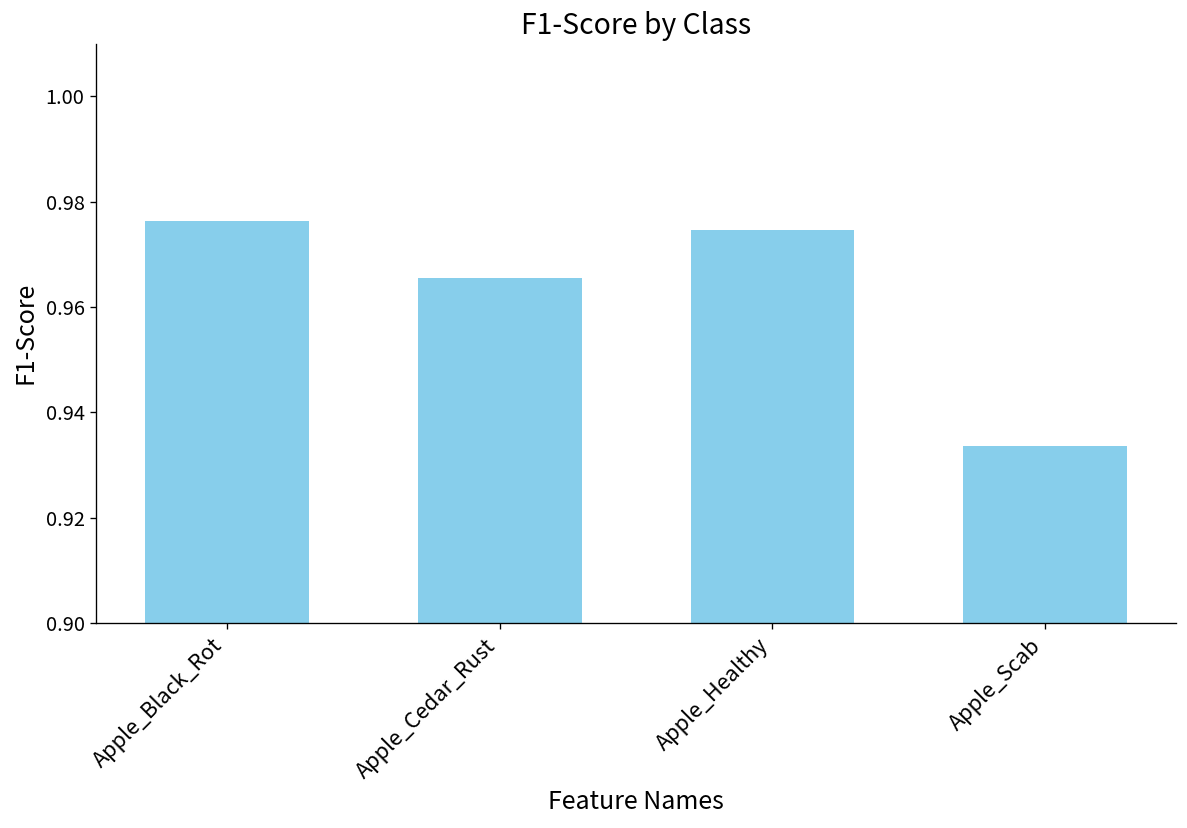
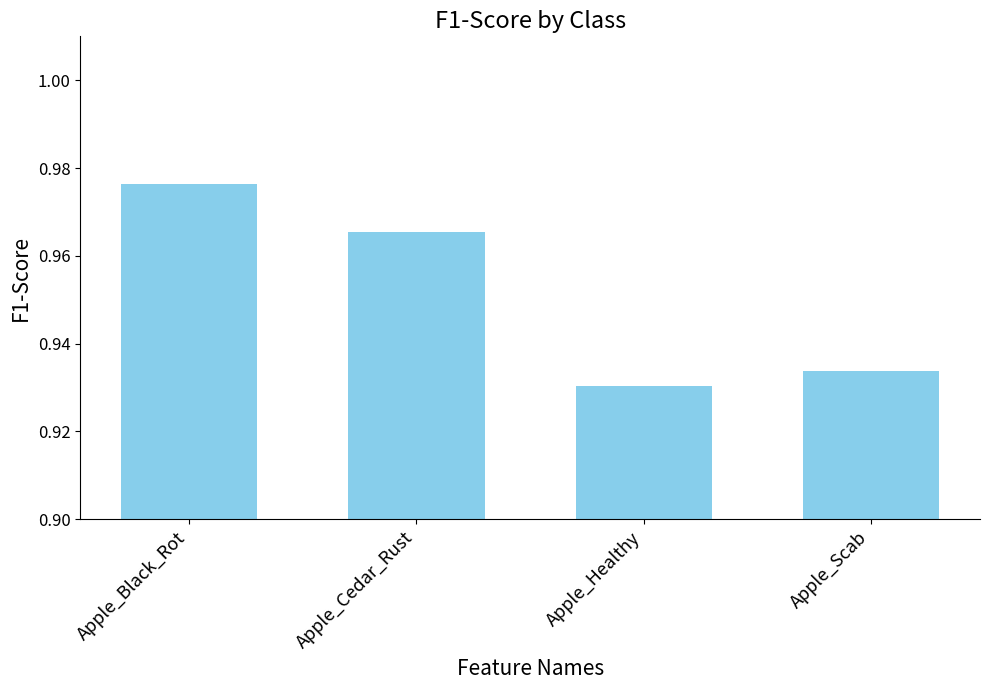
Apple_Healthy: 0.975 -> 0.930
